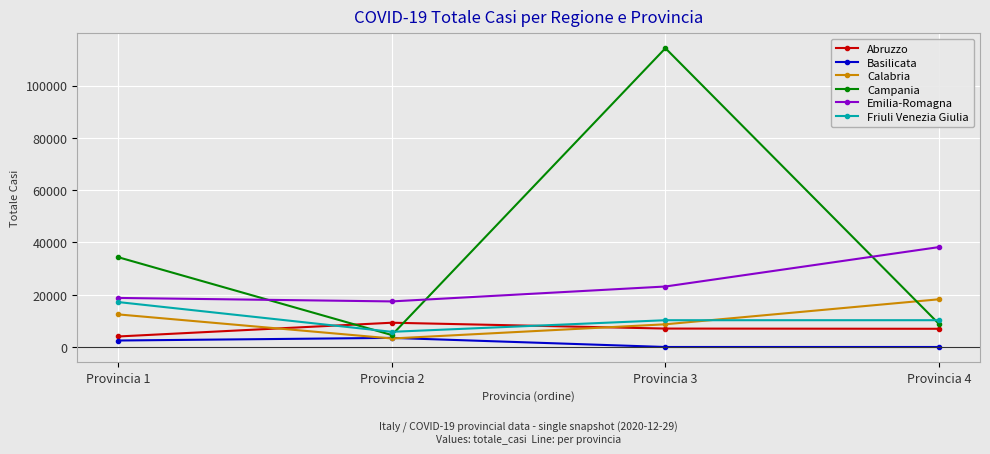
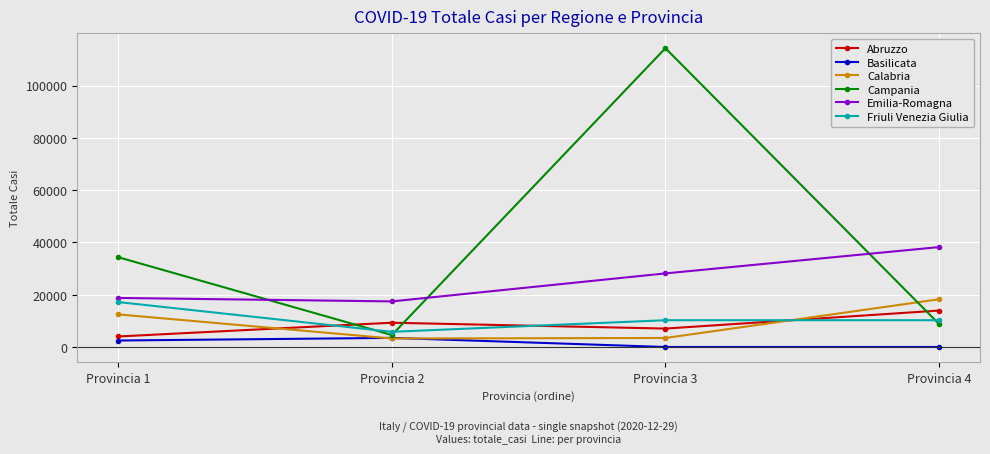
Calabria, Provincia 3: 9000 -> 3000
Emilia-Romagna, Provincia 3: 23000 -> 28000
Abruzzo, Provincia 4: 7000 -> 14000
